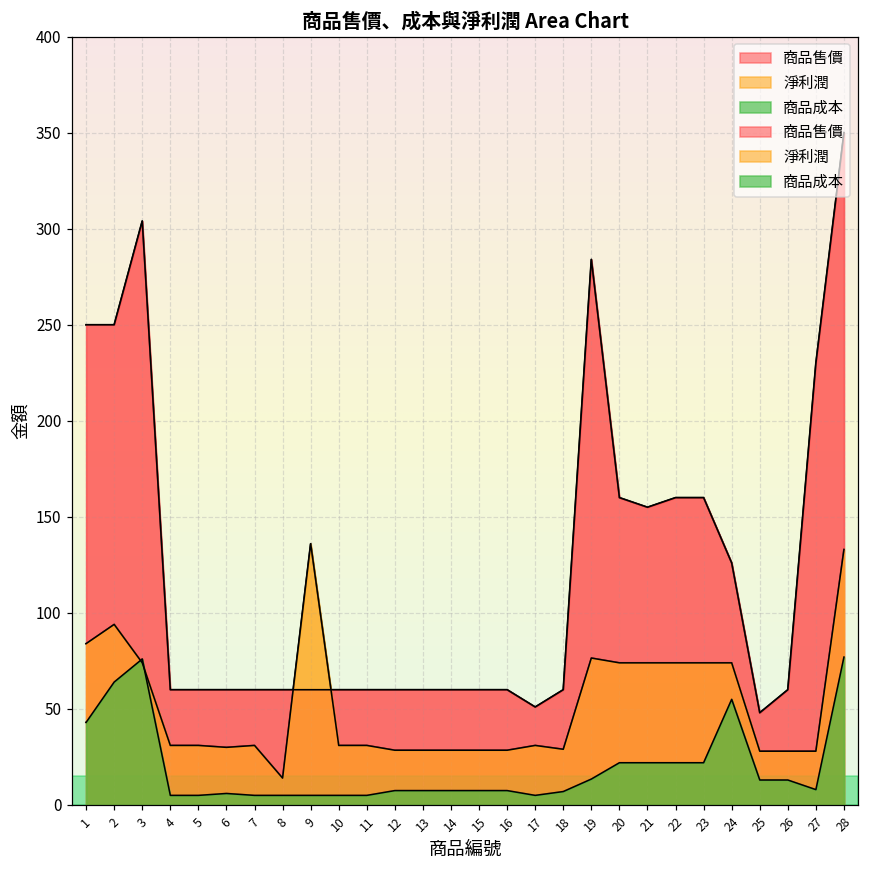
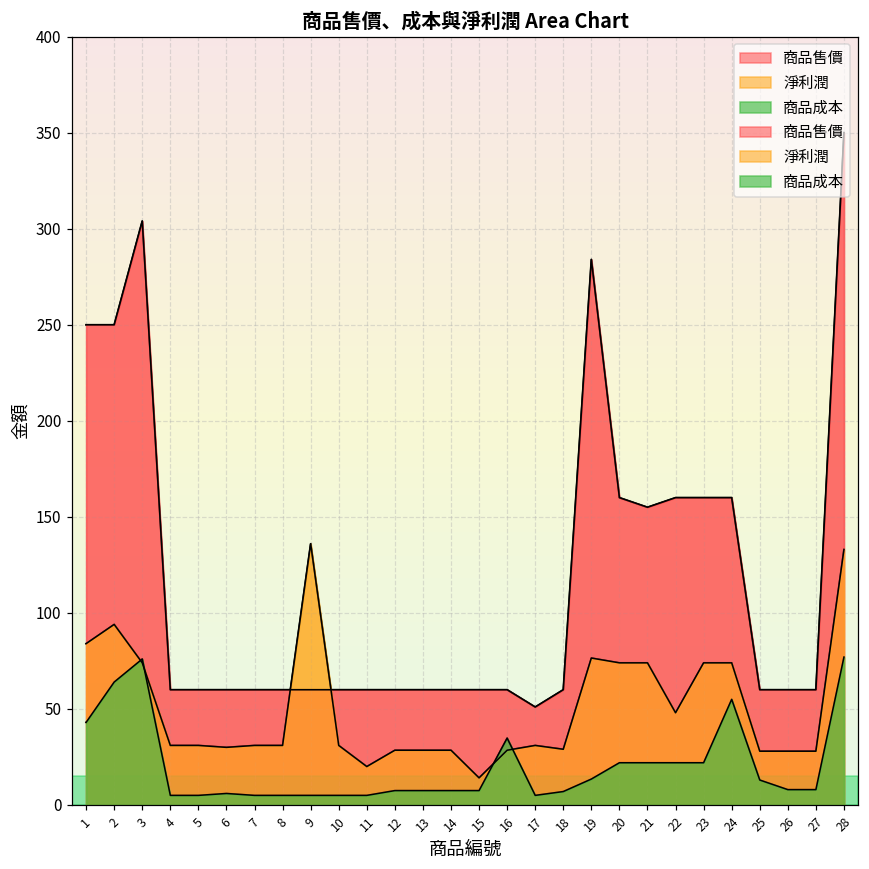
淨利潤, 8: 14 -> 31
淨利潤, 11: 31 -> 20
淨利潤, 15: 29 -> 14
商品成本, 16: 8 -> 35
淨利潤, 22: 74 -> 48
商品售價, 24: 126 -> 160
商品售價, 25: 48 -> 60
商品成本, 26: 13 -> 8
商品售價, 27: 230 -> 60
